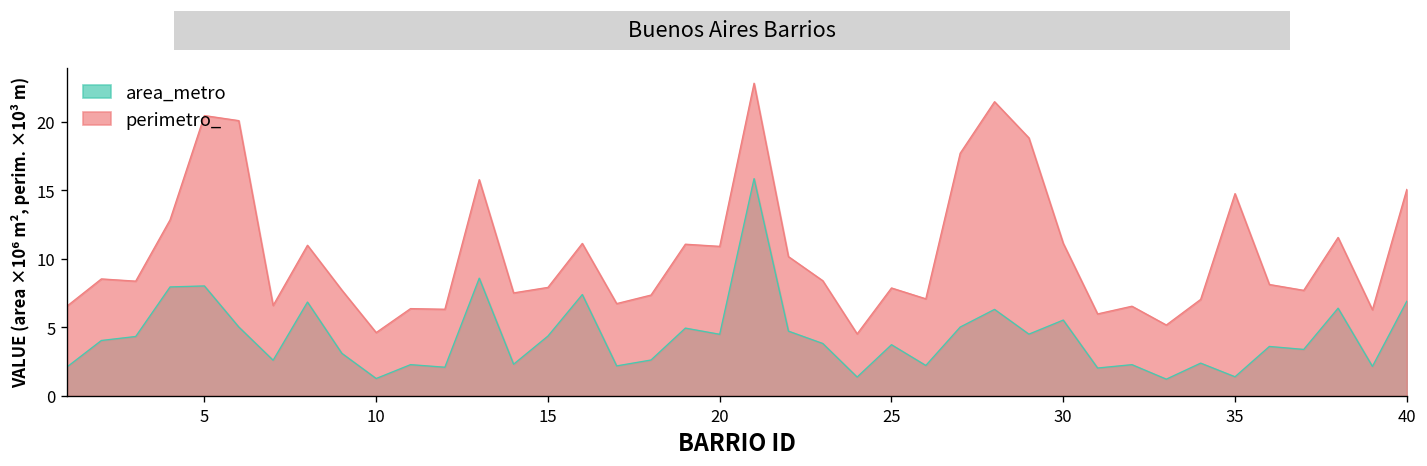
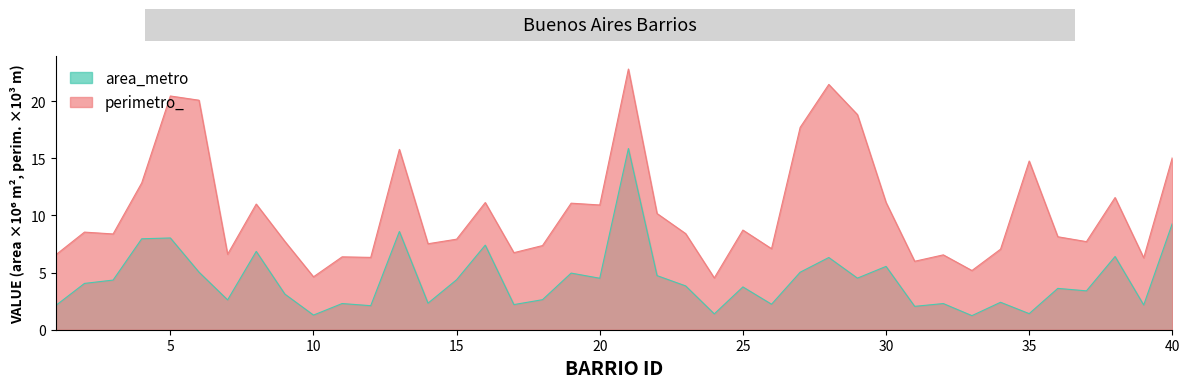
perimetro_, 25: 7.9 -> 8.7
area_metro, 40: 6.9 -> 9.3
